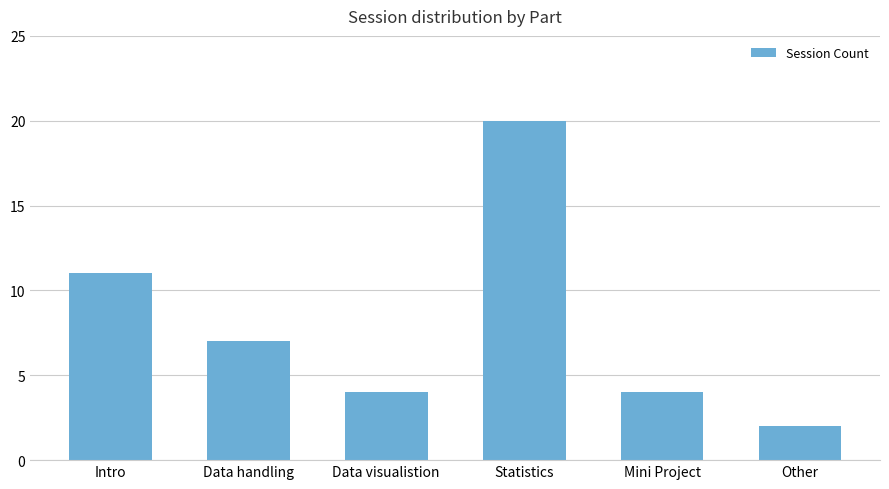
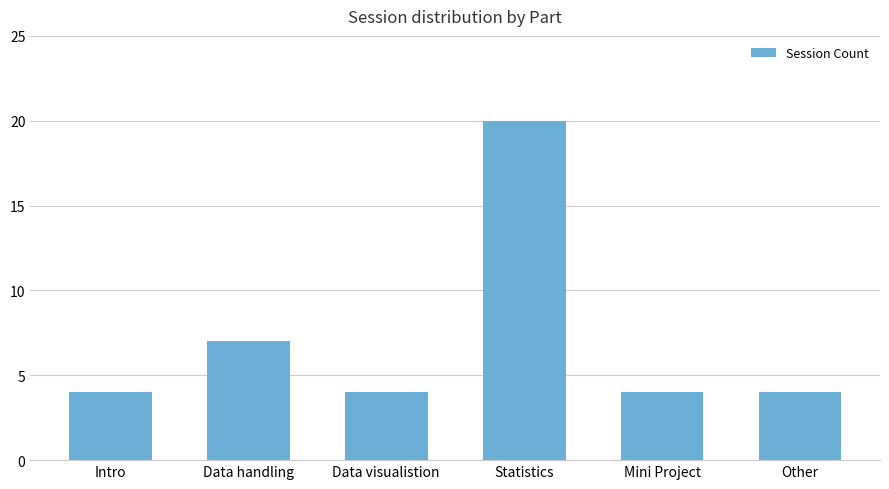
Intro: 11 -> 4
Other: 2 -> 4
